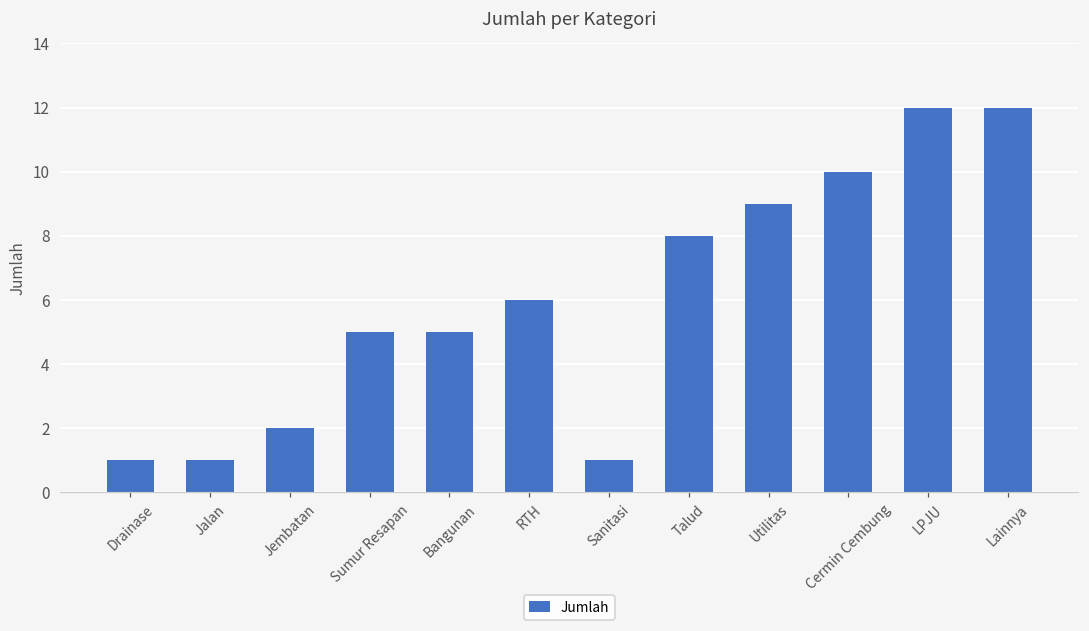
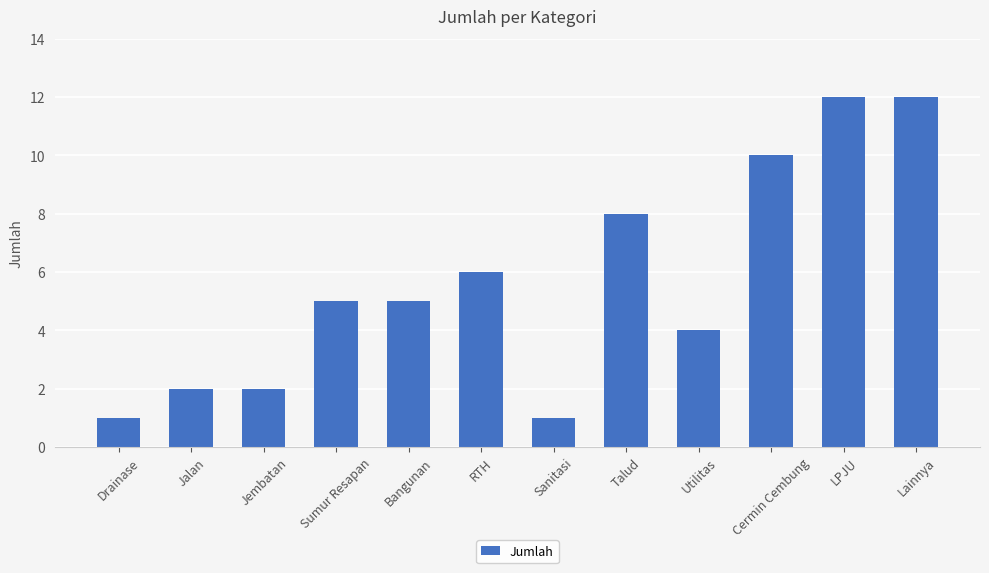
Jalan: 1 -> 2
Utilitas: 9 -> 4
